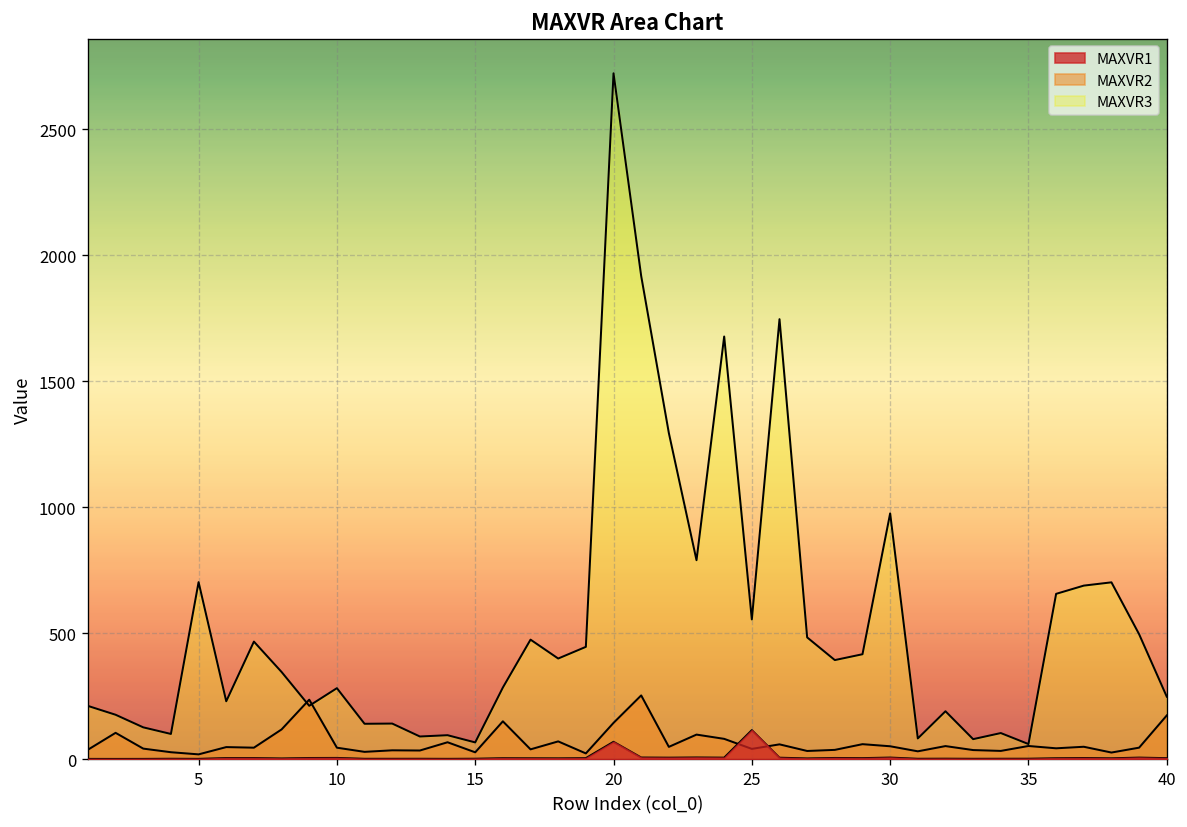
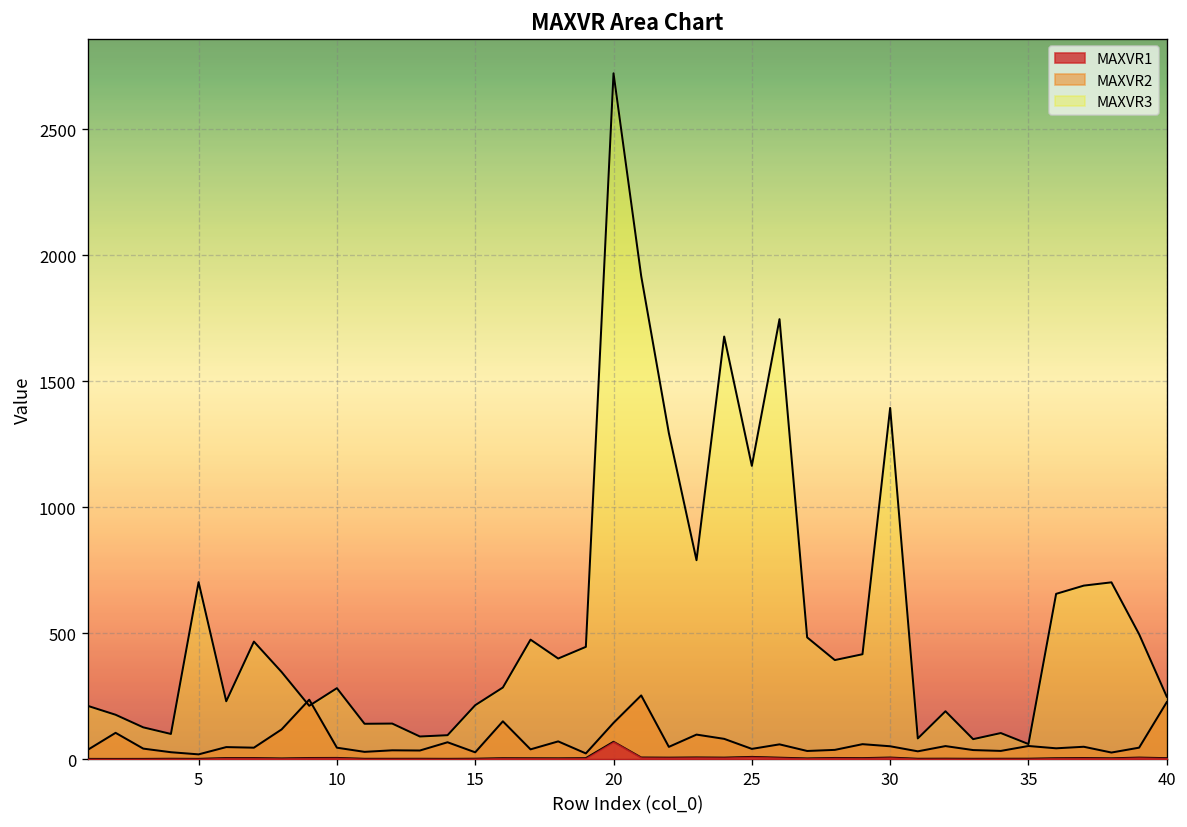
MAXVR3, 15: 70 -> 220
MAXVR1, 25: 120 -> 10
MAXVR3, 25: 560 -> 1160
MAXVR3, 30: 980 -> 1390
MAXVR2, 40: 170 -> 230
